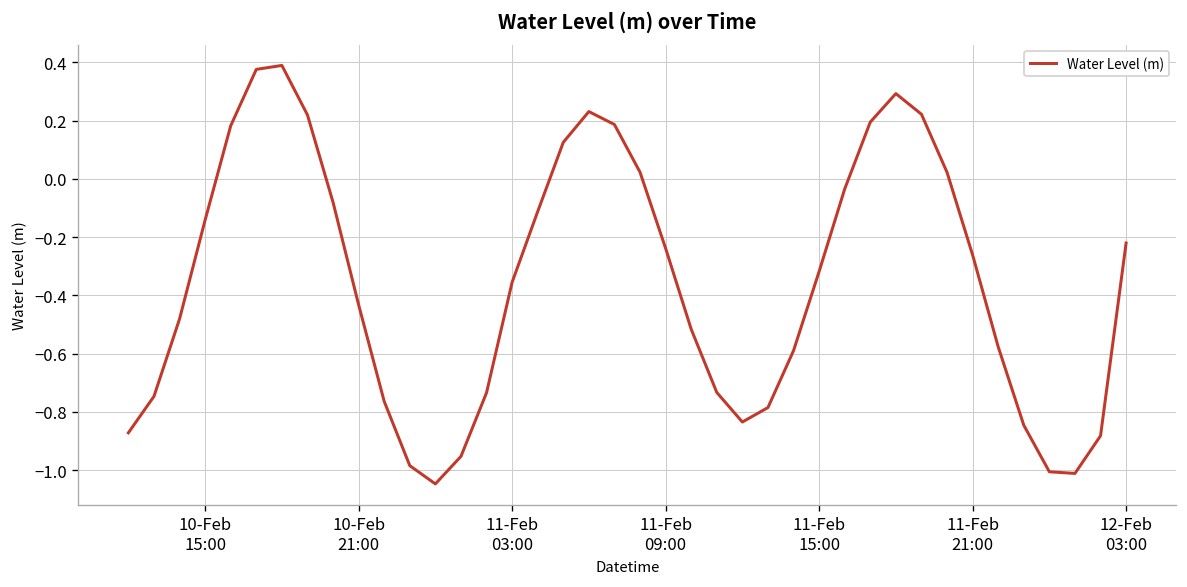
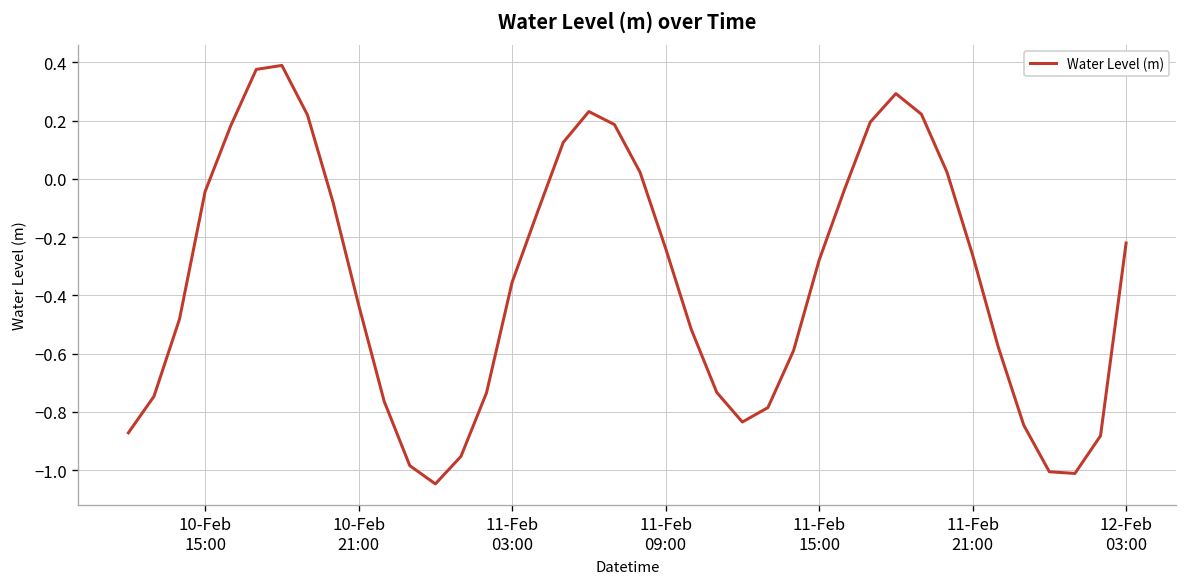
10-Feb 15:00: -0.14 -> -0.04
11-Feb 15:00: -0.32 -> -0.28
